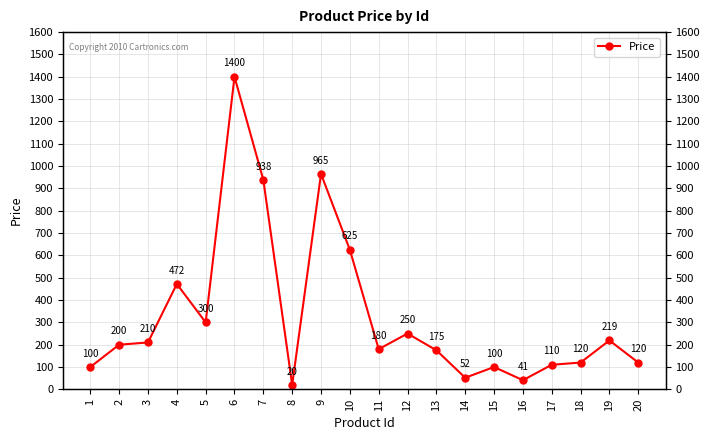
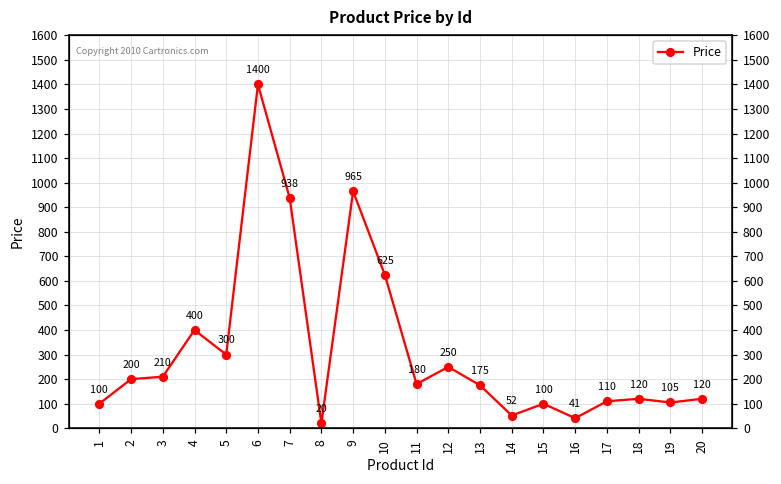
4: 472 -> 400
19: 219 -> 105
